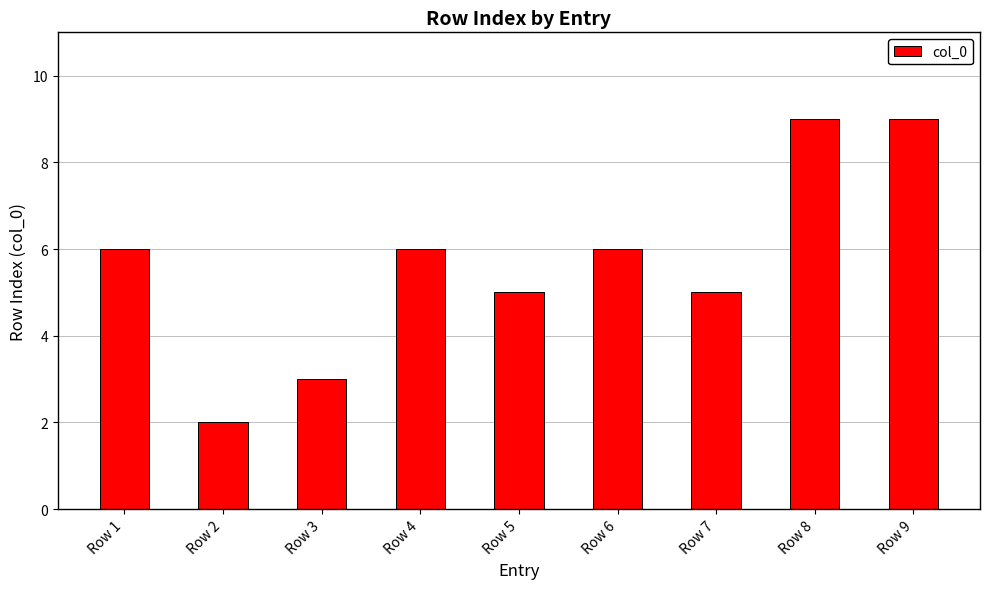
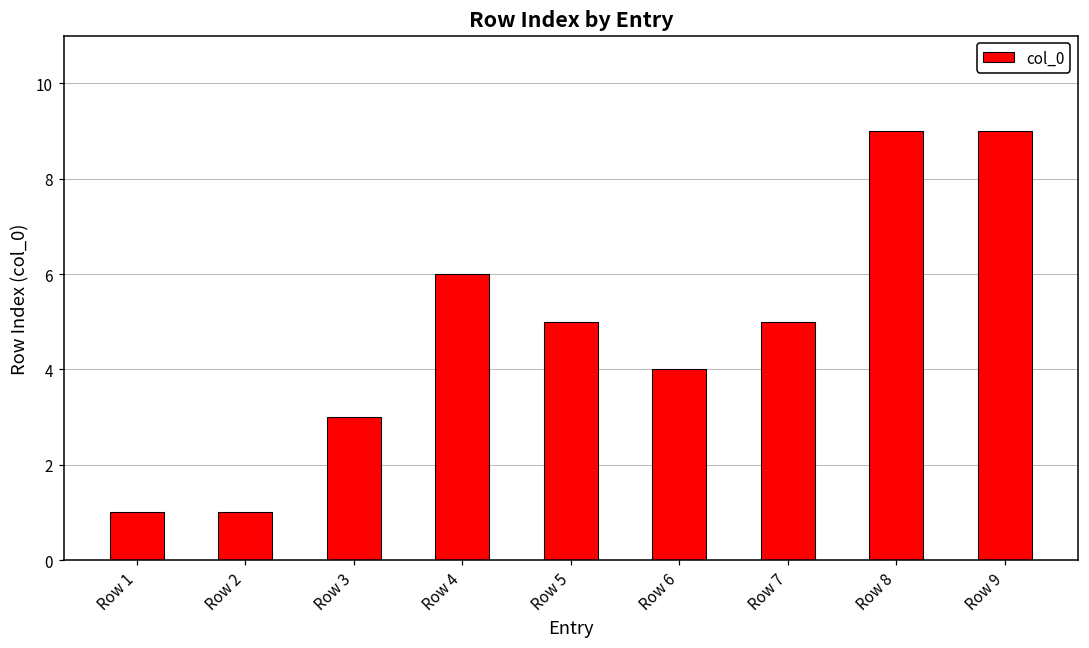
Row 1: 6 -> 1
Row 2: 2 -> 1
Row 6: 6 -> 4
